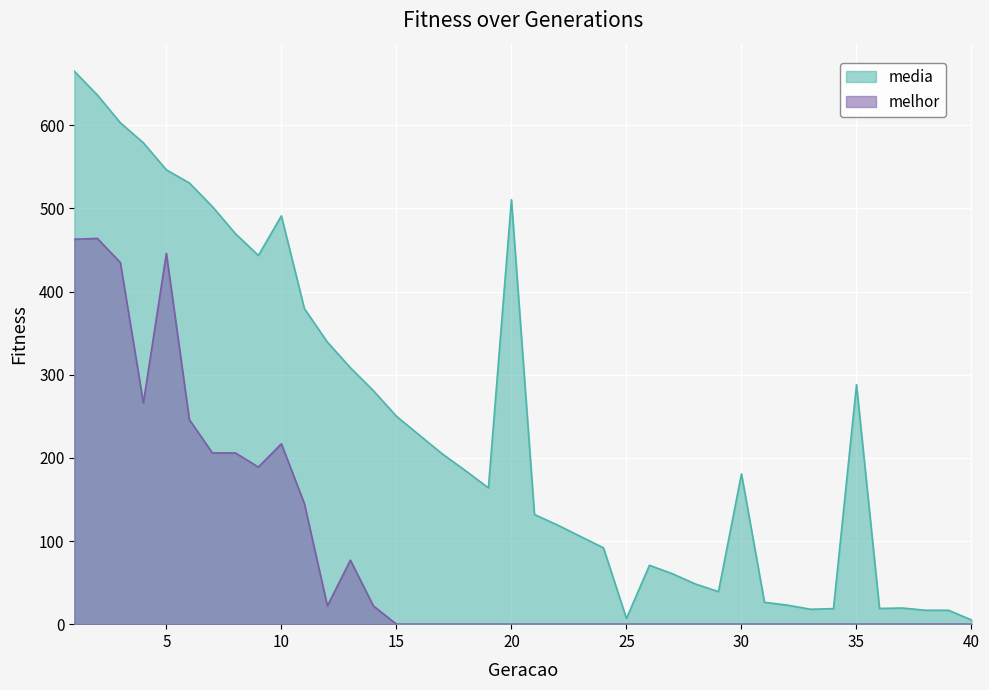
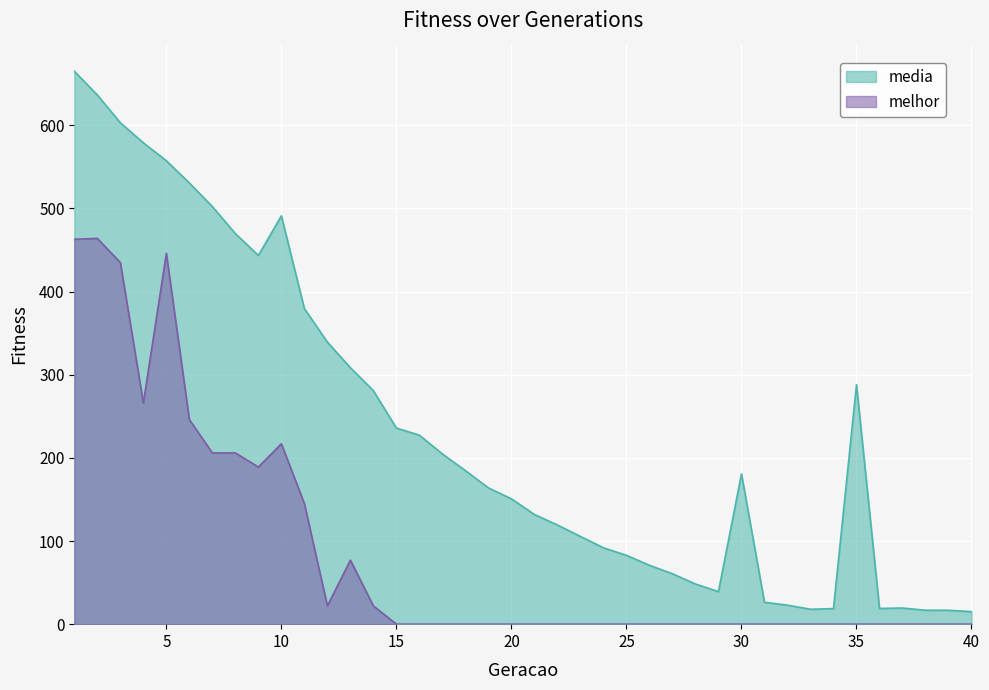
media, 5: 550 -> 560
media, 15: 250 -> 240
media, 20: 510 -> 150
media, 25: 10 -> 80
media, 40: 10 -> 20
